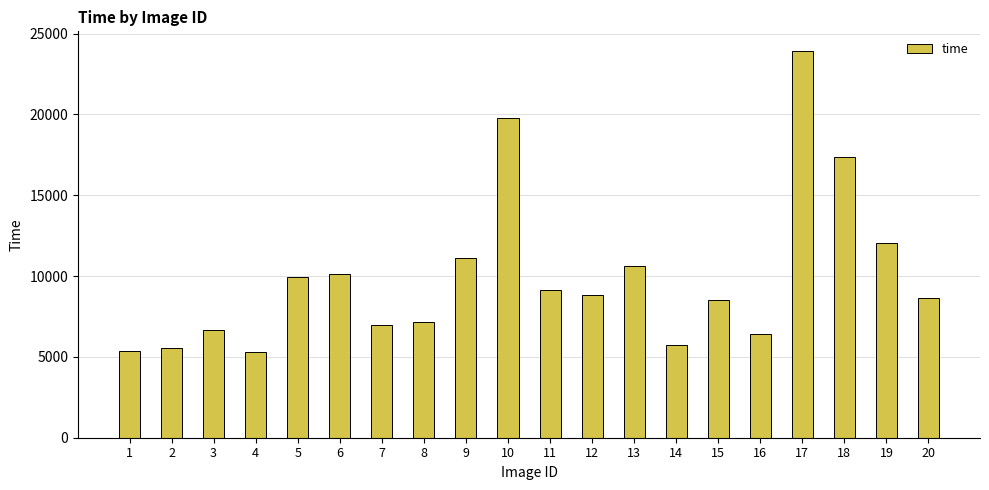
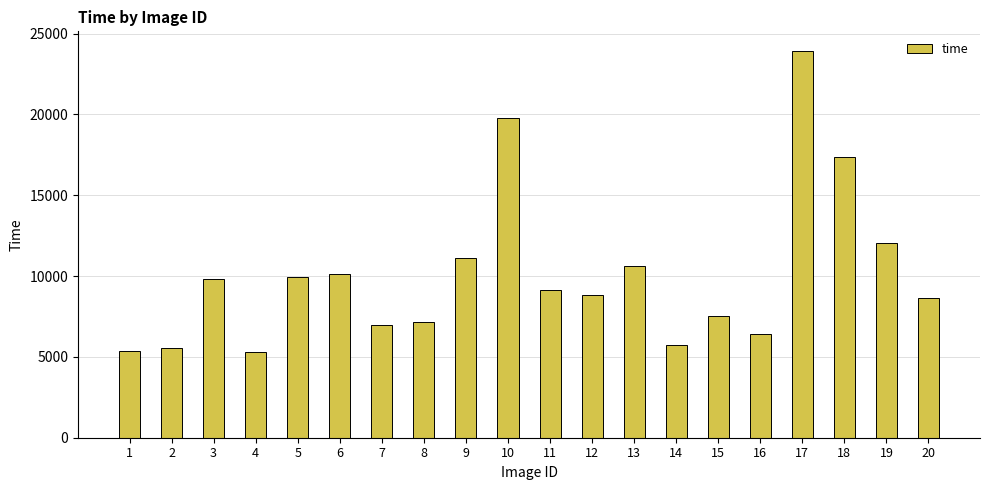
3: 6700 -> 9800
15: 8500 -> 7500
